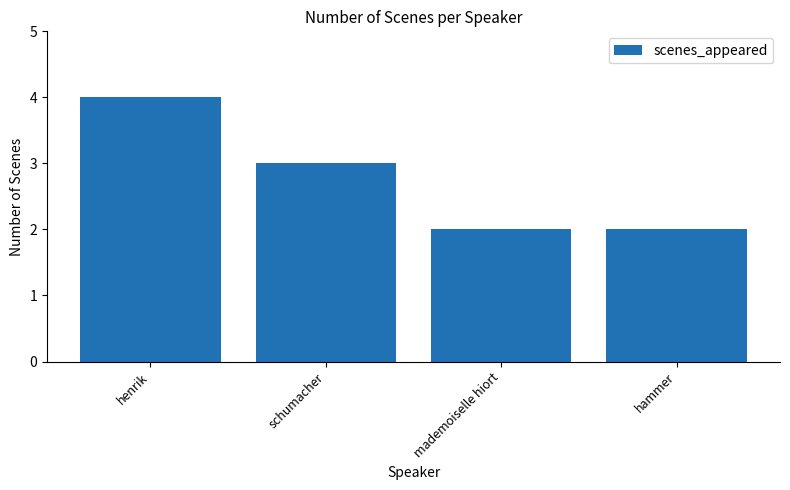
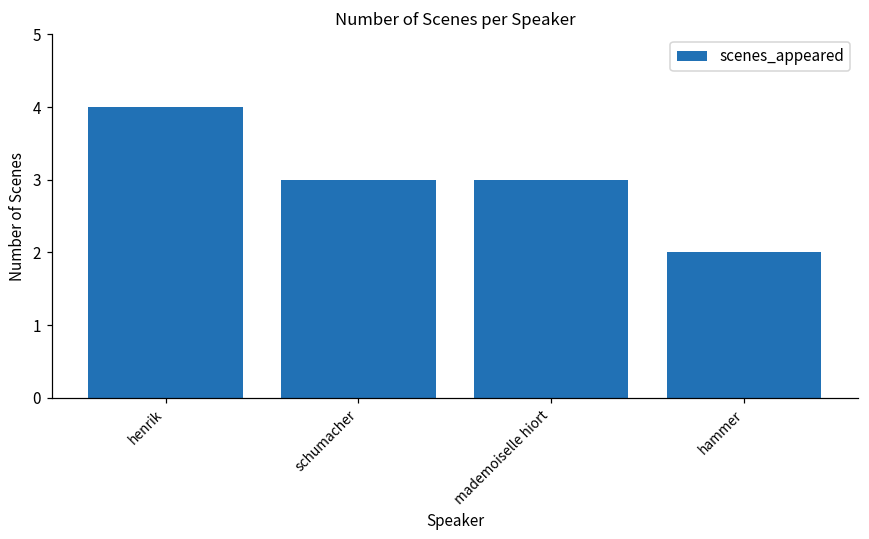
mademoiselle hiort: 2 -> 3
